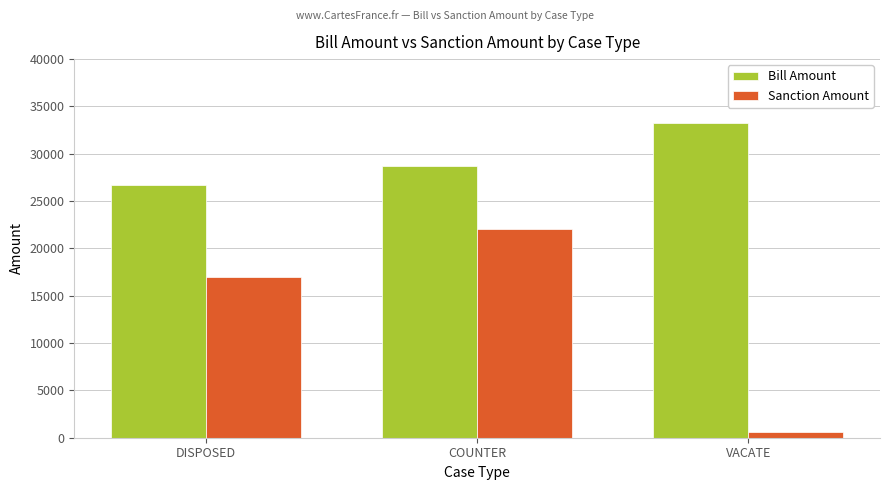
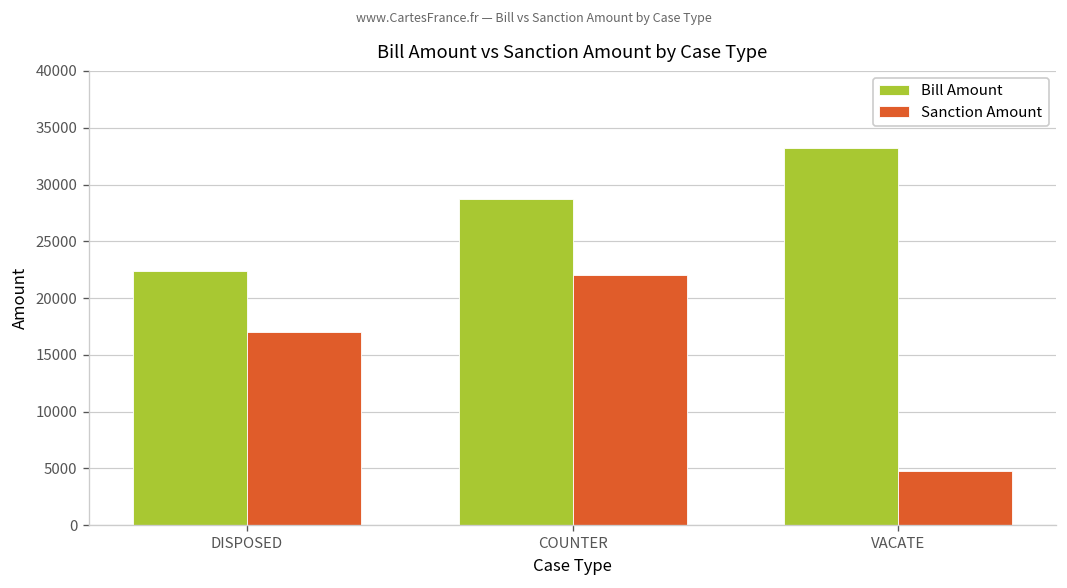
Bill Amount, DISPOSED: 27000 -> 22000
Sanction Amount, VACATE: 1000 -> 5000
